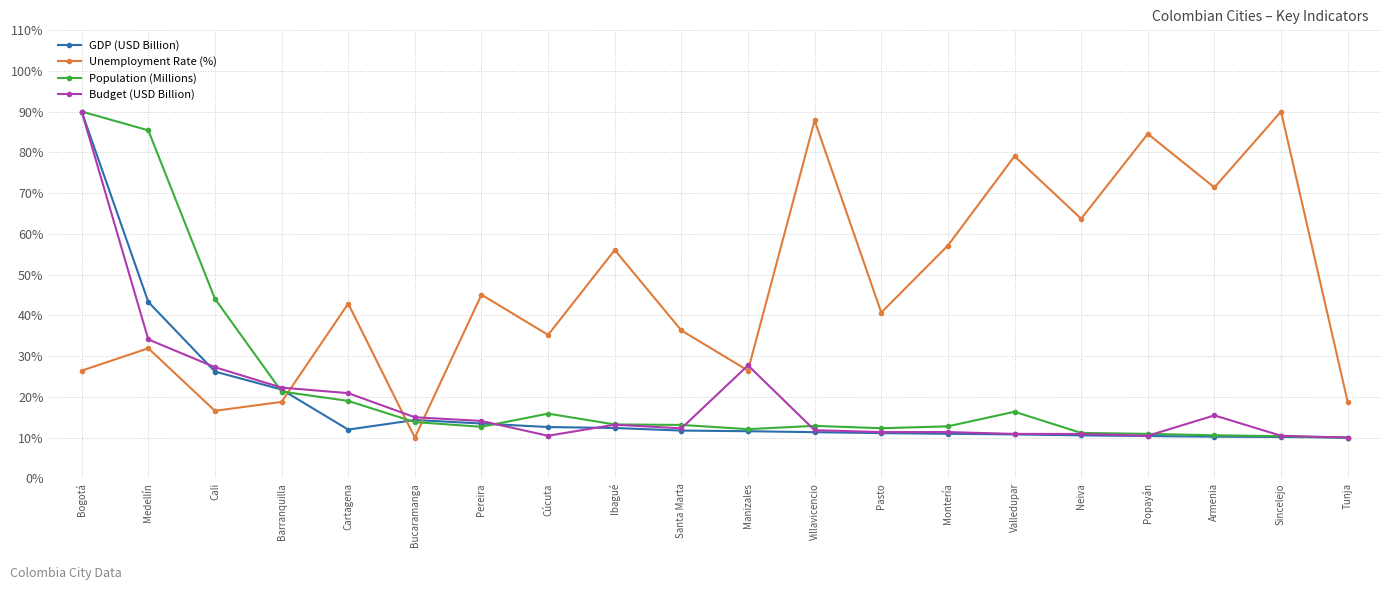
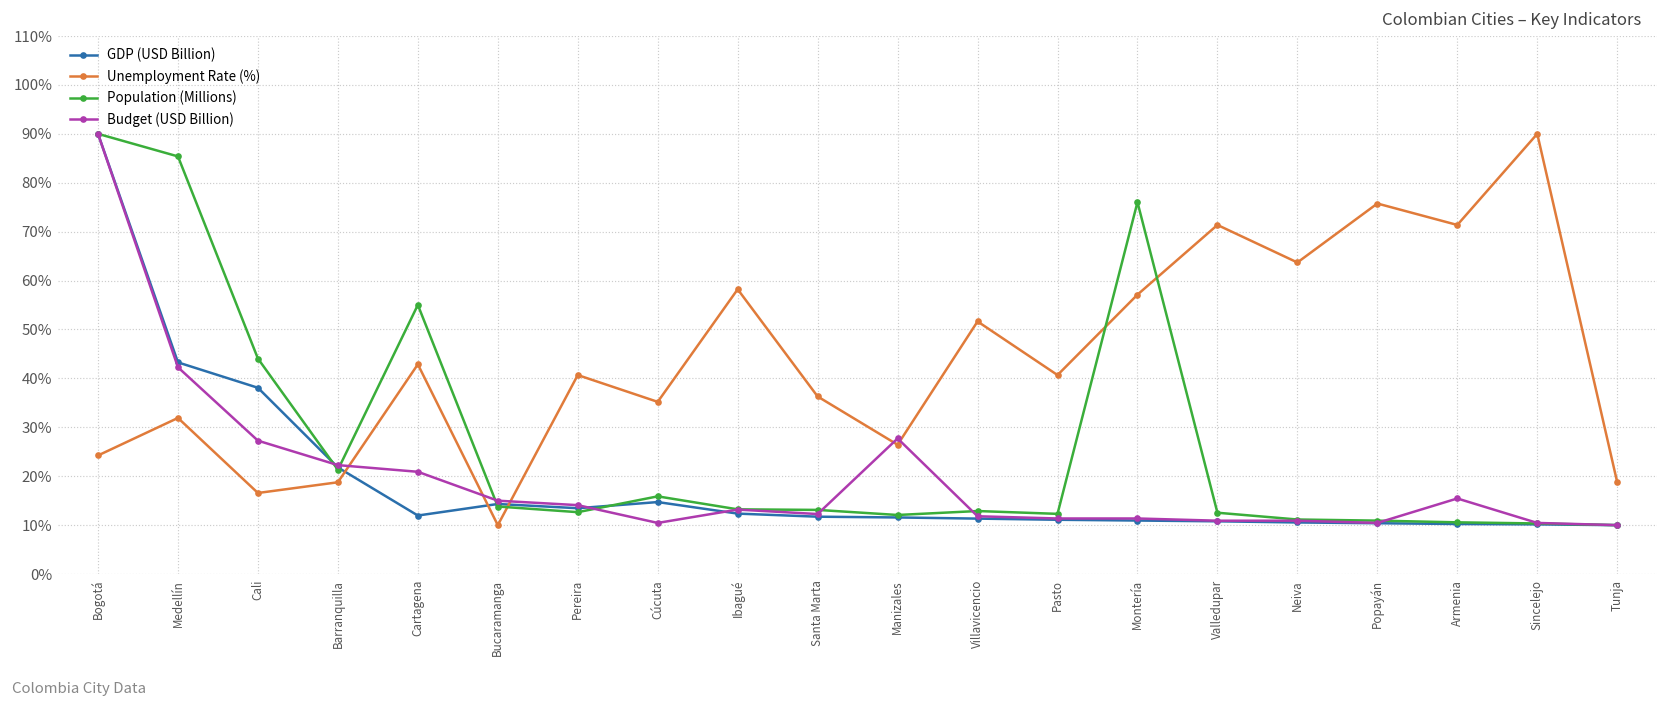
Unemployment Rate (%), Bogotá: 26% -> 24%
Budget (USD Billion), Medellín: 34% -> 42%
GDP (USD Billion), Cali: 26% -> 38%
Population (Millions), Cartagena: 19% -> 55%
Unemployment Rate (%), Pereira: 45% -> 41%
GDP (USD Billion), Cúcuta: 13% -> 15%
Unemployment Rate (%), Ibagué: 56% -> 58%
Unemployment Rate (%), Villavicencio: 88% -> 52%
Population (Millions), Montería: 13% -> 76%
Unemployment Rate (%), Valledupar: 79% -> 71%
Population (Millions), Valledupar: 16% -> 13%
Unemployment Rate (%), Popayán: 85% -> 76%
